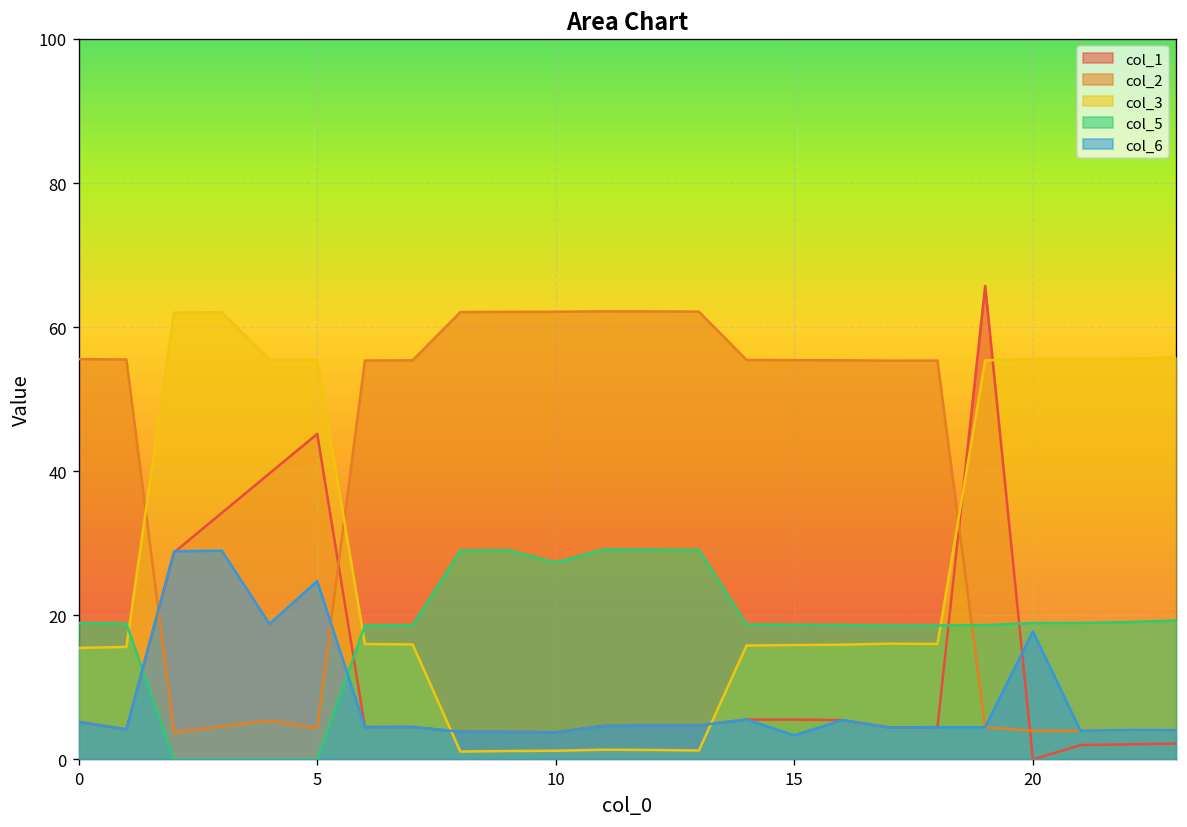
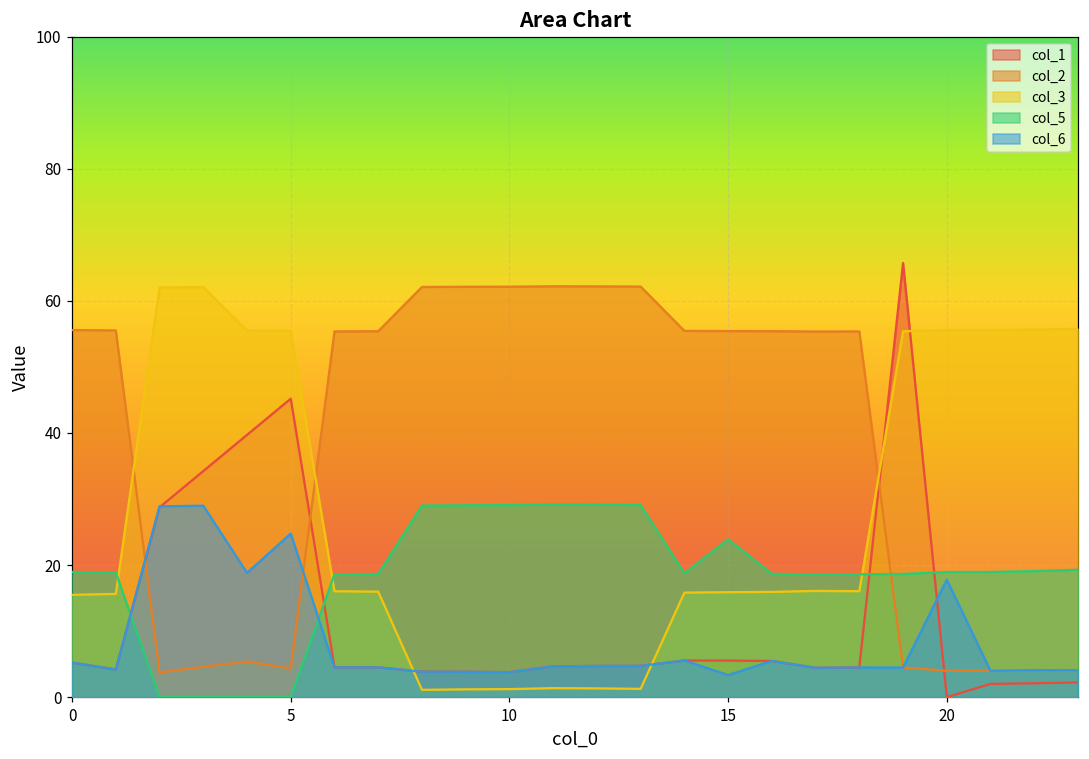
col_5, 10: 27 -> 29
col_5, 15: 19 -> 24
